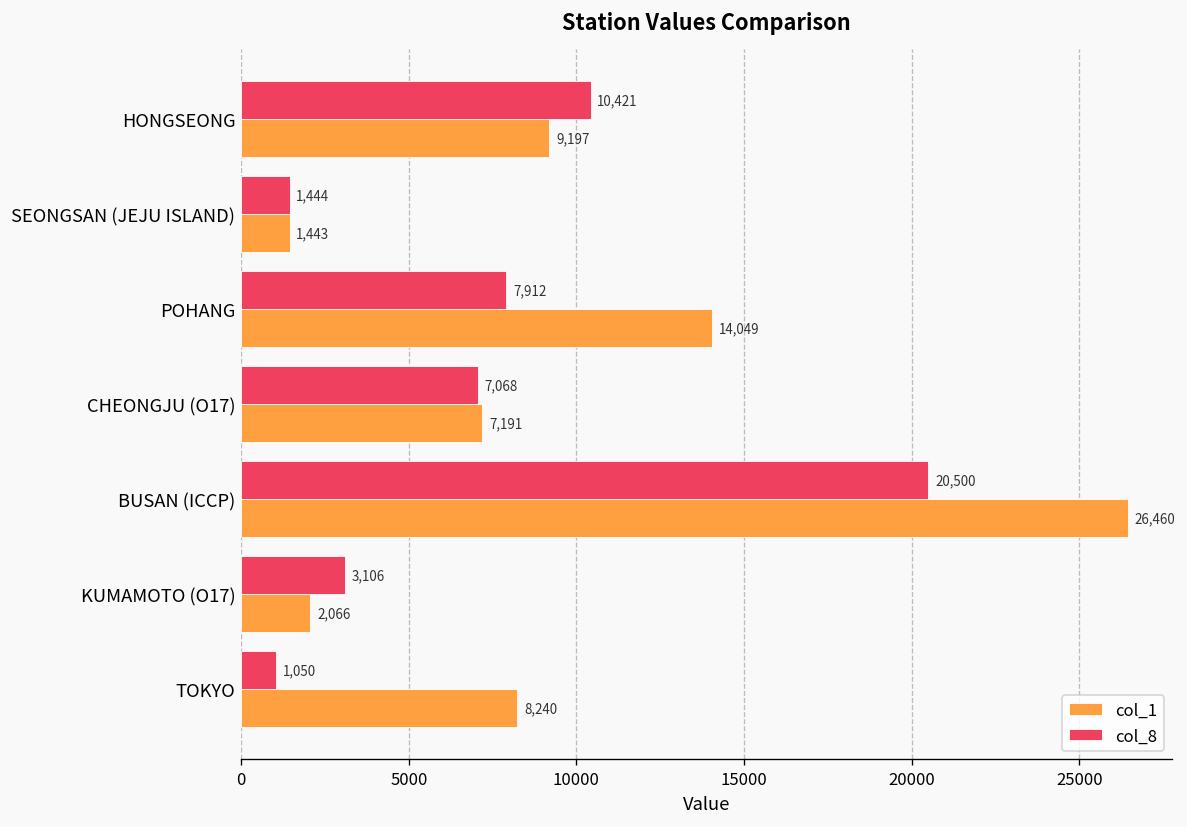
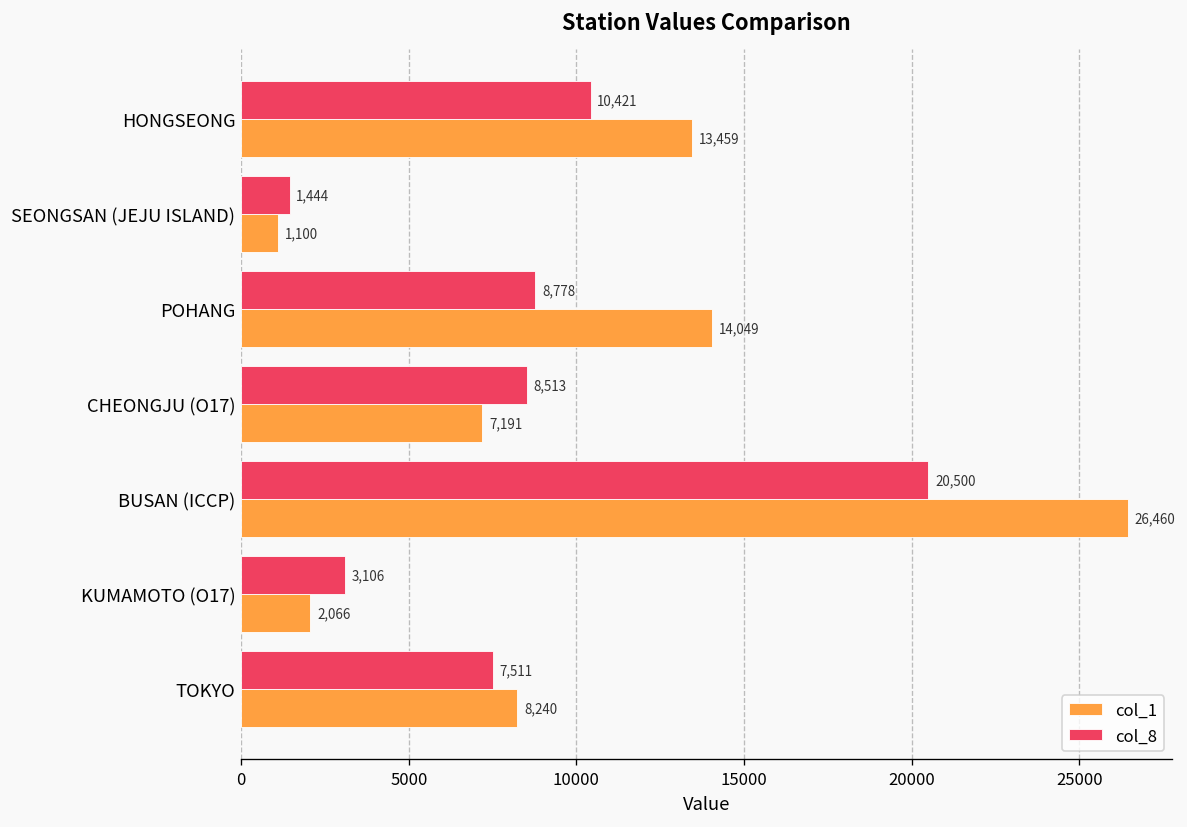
col_1, HONGSEONG: 9,197 -> 13,459
col_1, SEONGSAN (JEJU ISLAND): 1,443 -> 1,100
col_8, POHANG: 7,912 -> 8,778
col_8, CHEONGJU (O17): 7,068 -> 8,513
col_8, TOKYO: 1,050 -> 7,511
